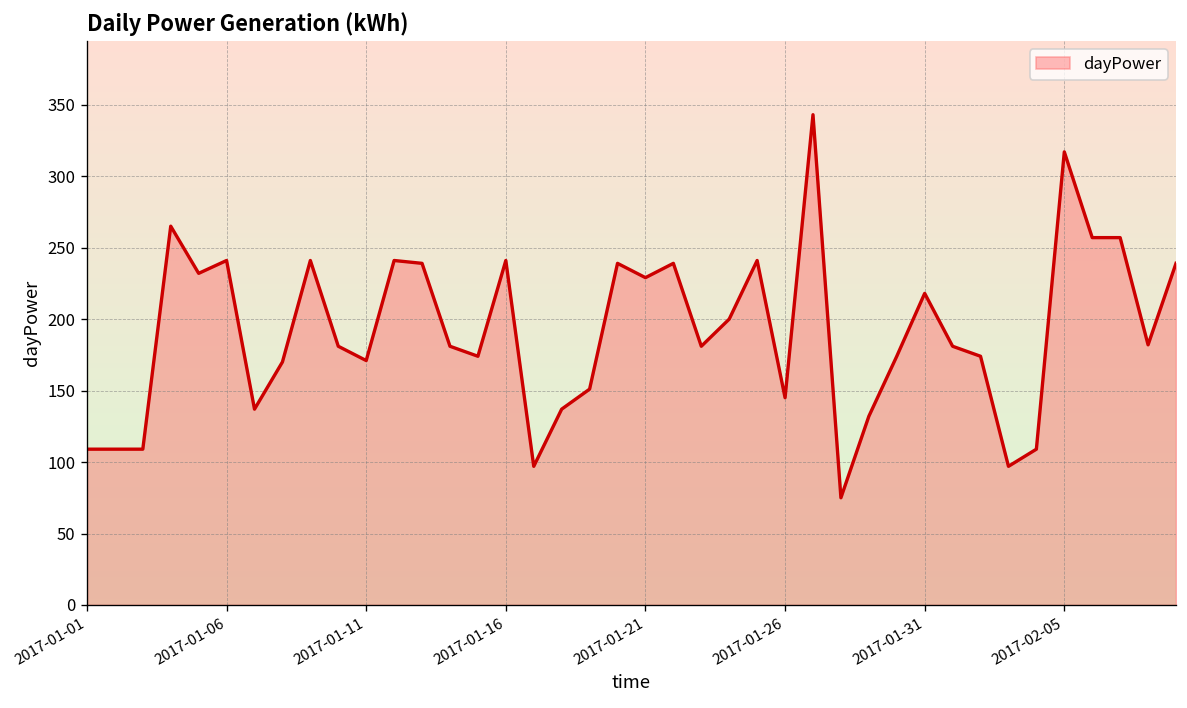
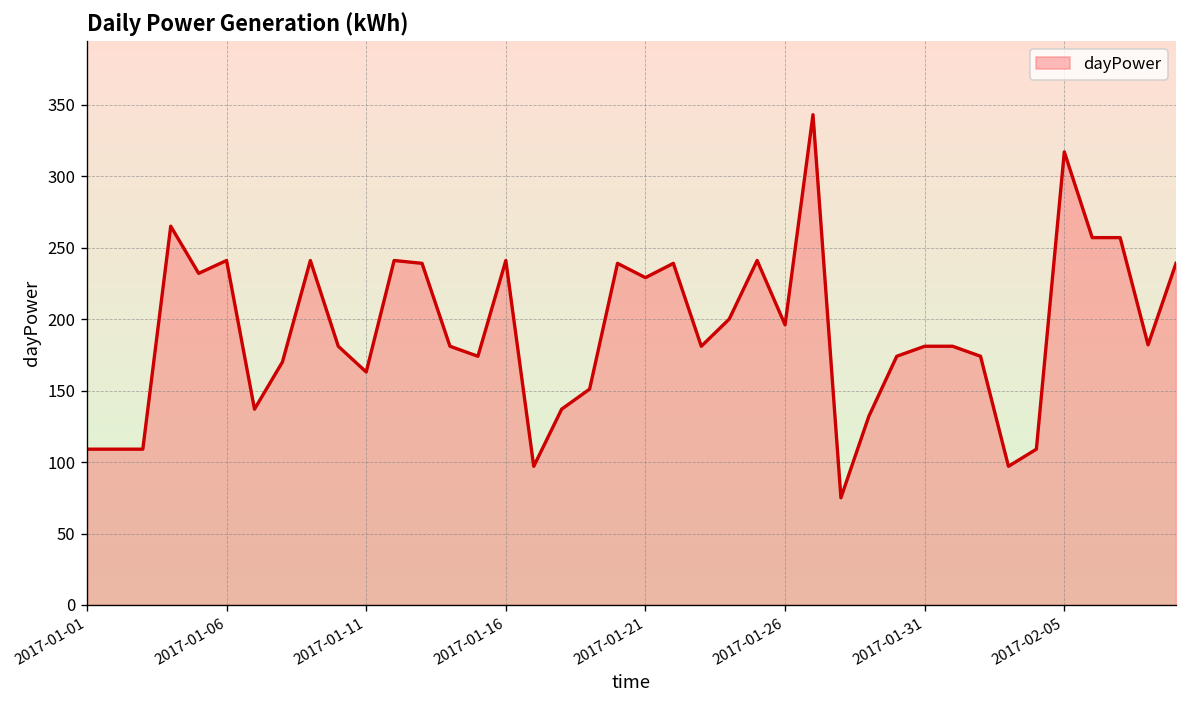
2017-01-11: 171 -> 163
2017-01-26: 145 -> 196
2017-01-31: 218 -> 181
